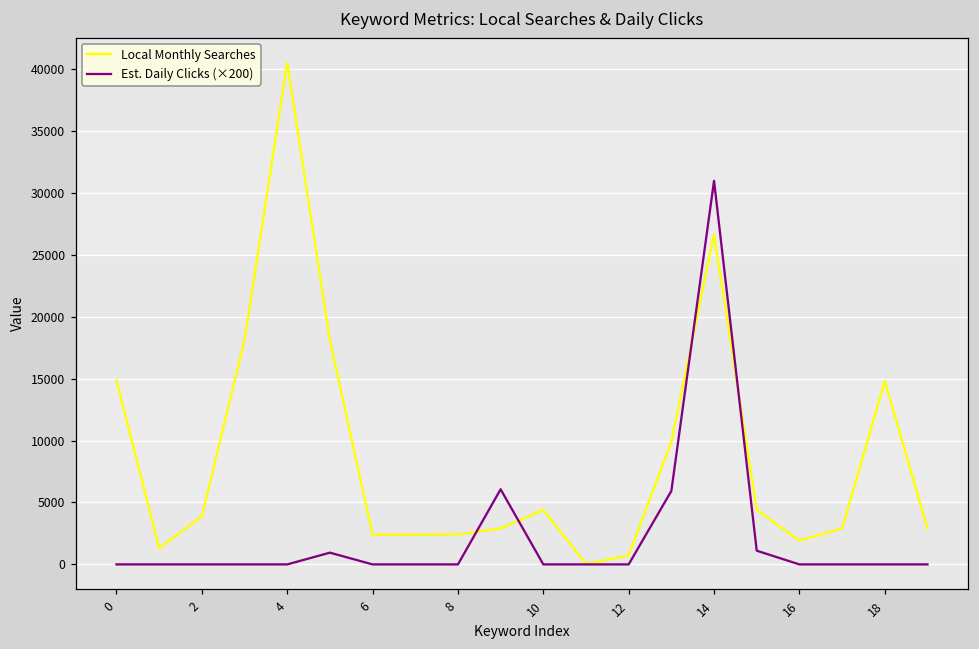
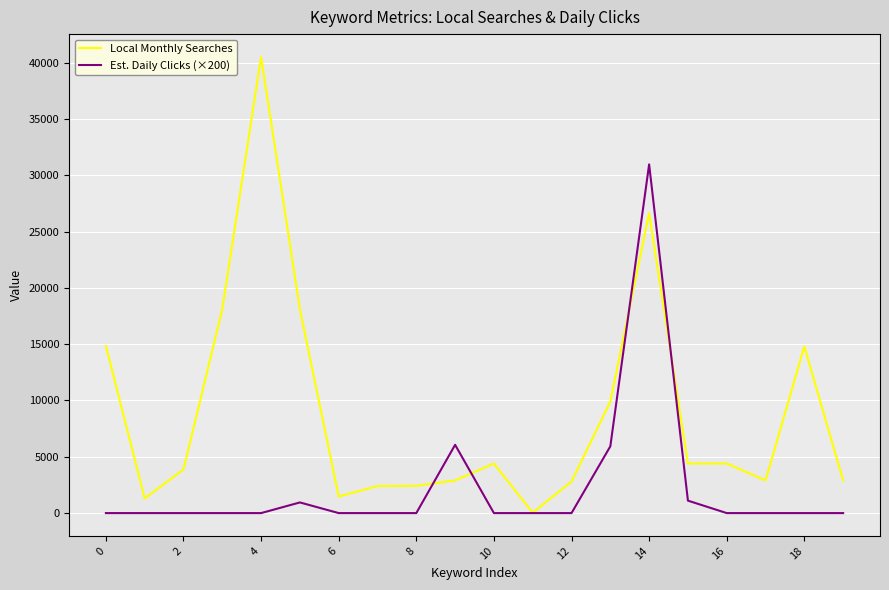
Local Monthly Searches, 6: 2400 -> 1500
Local Monthly Searches, 12: 700 -> 2800
Local Monthly Searches, 16: 1900 -> 4400
